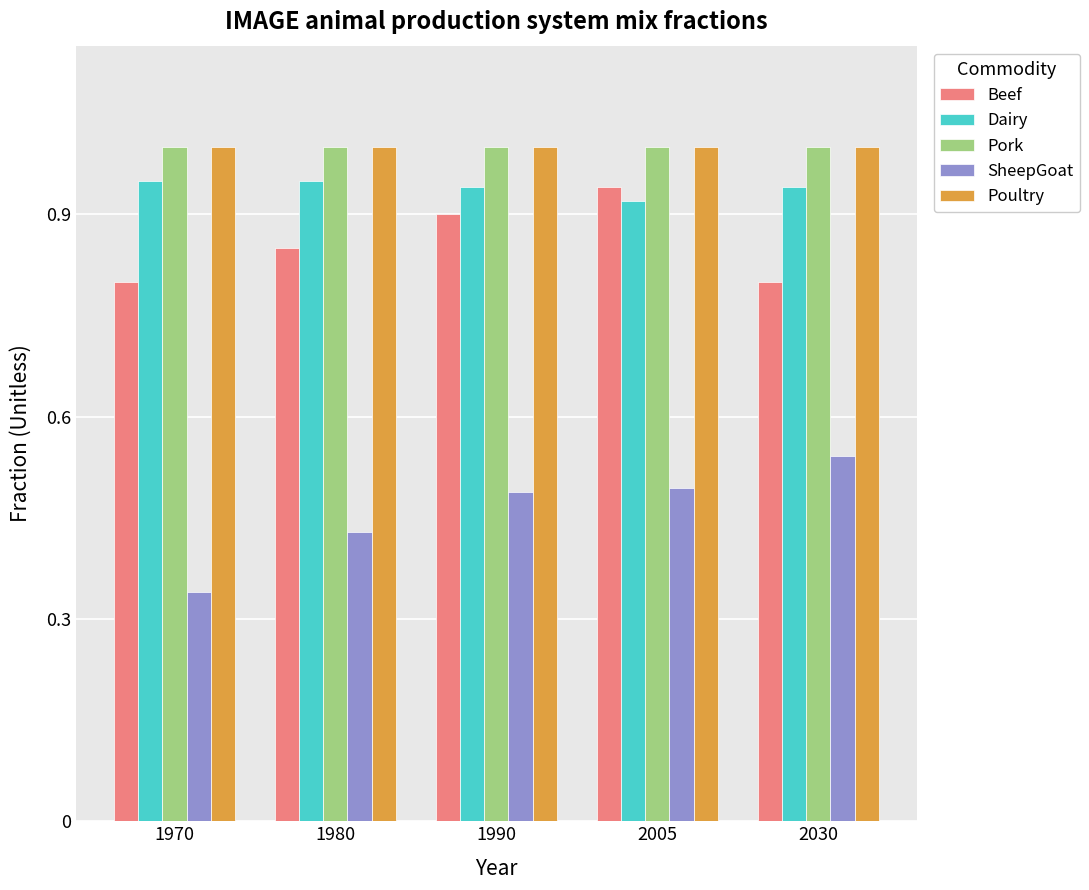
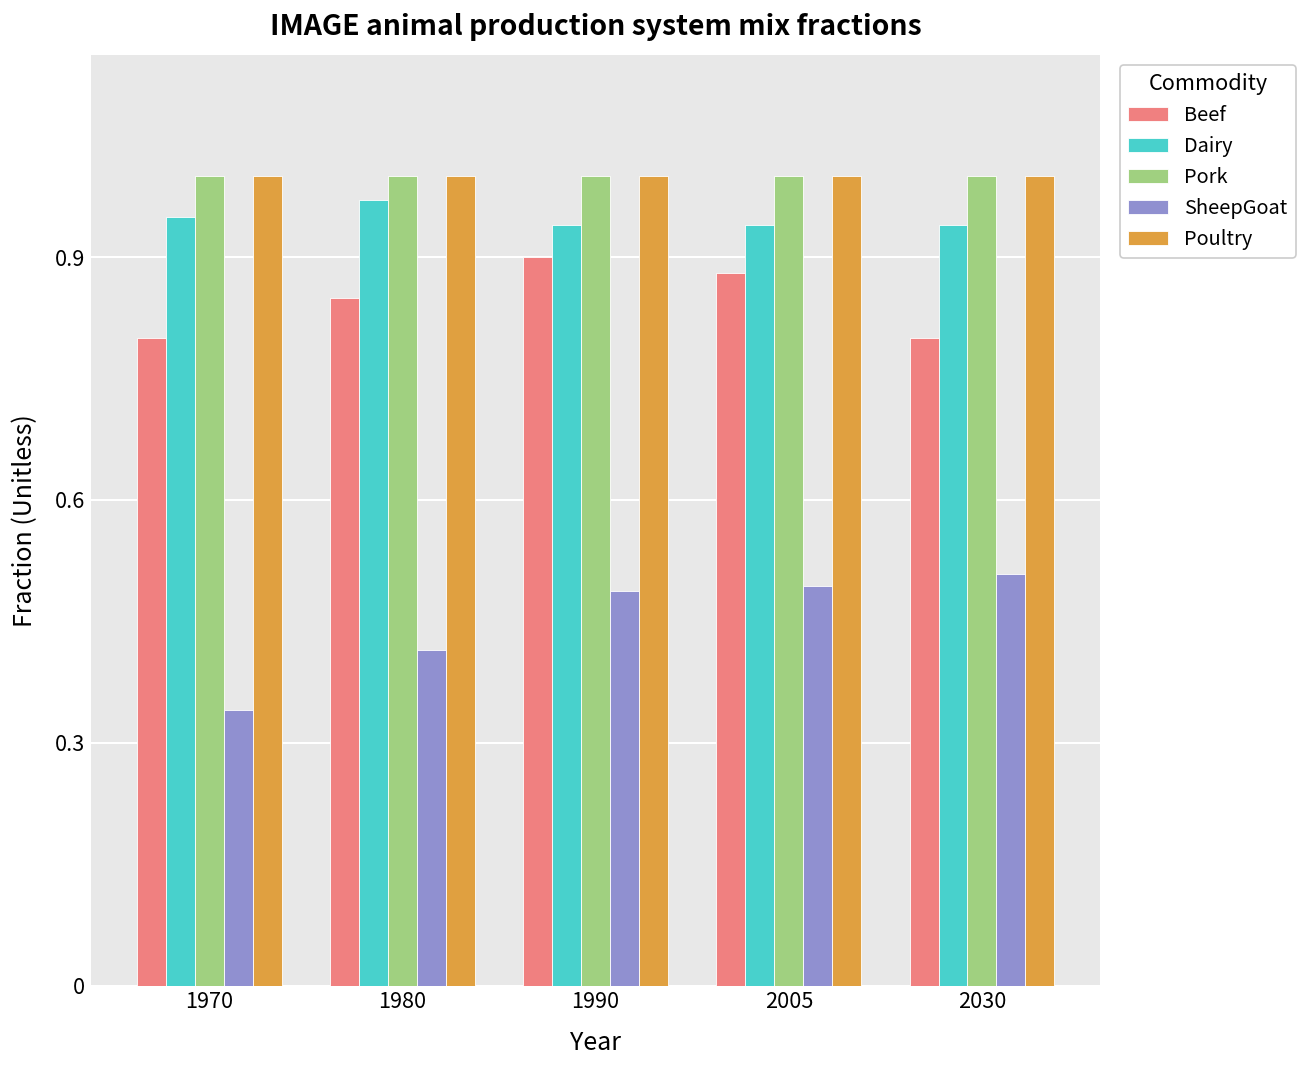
Dairy, 1980: 0.95 -> 0.97
SheepGoat, 1980: 0.43 -> 0.41
Beef, 2005: 0.94 -> 0.88
Dairy, 2005: 0.92 -> 0.94
SheepGoat, 2030: 0.54 -> 0.51
